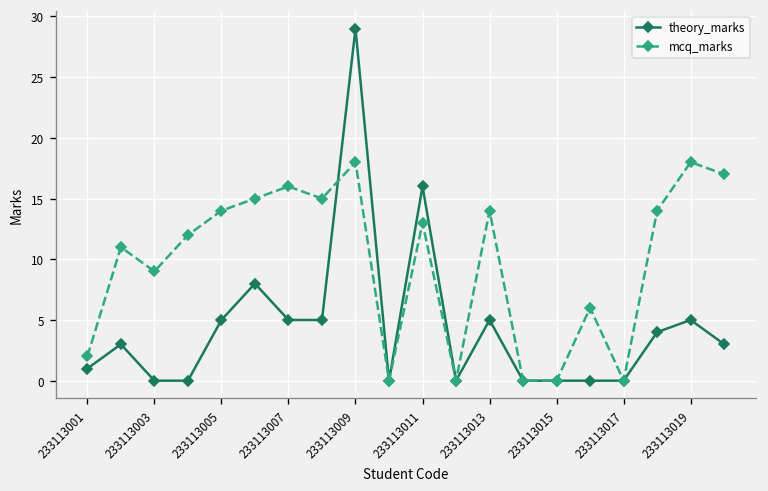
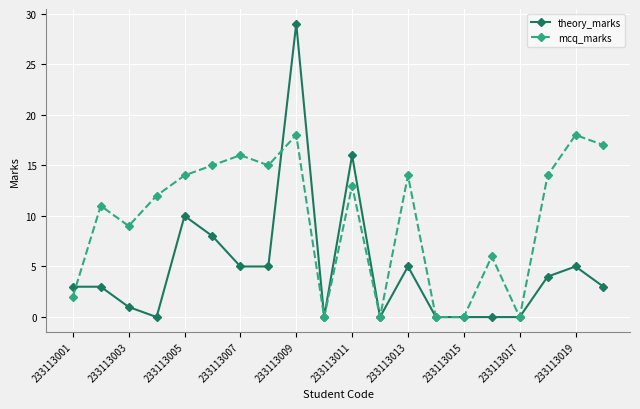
theory_marks, 233113001: 1 -> 3
theory_marks, 233113003: 0 -> 1
theory_marks, 233113005: 5 -> 10
